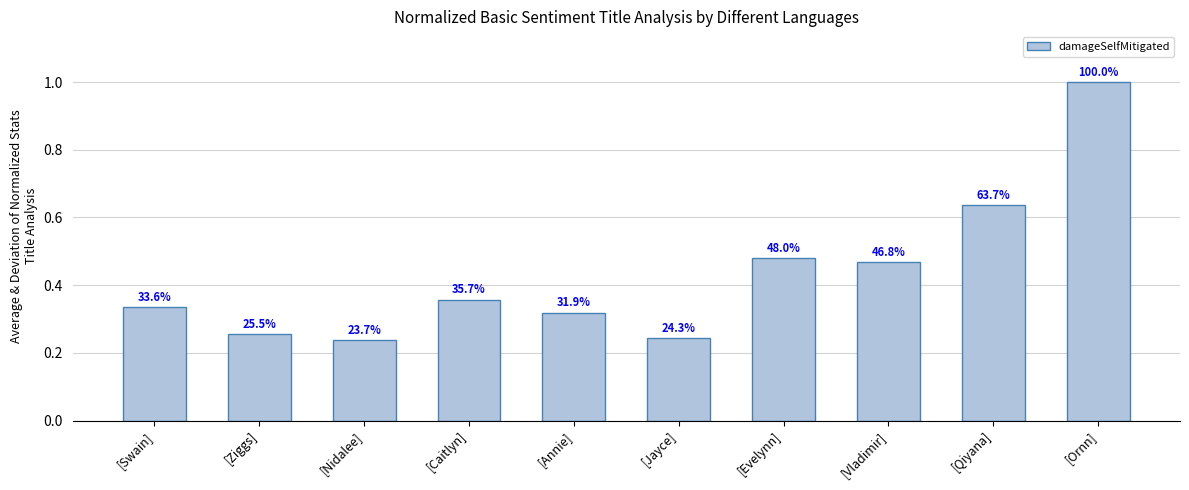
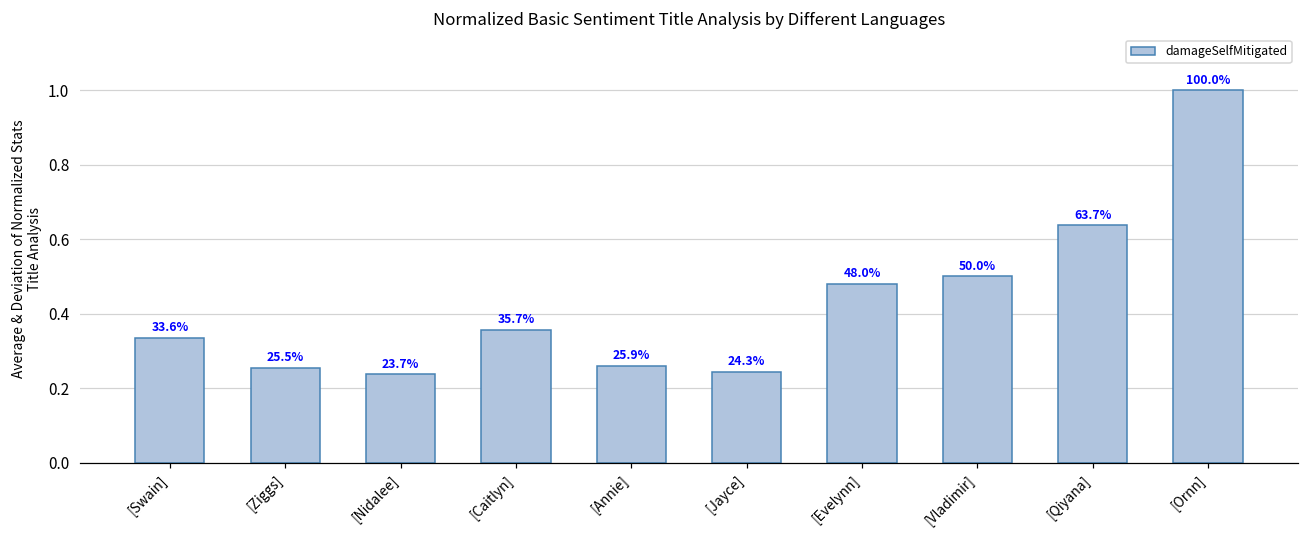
[Annie]: 31.9% -> 25.9%
[Vladimir]: 46.8% -> 50.0%
